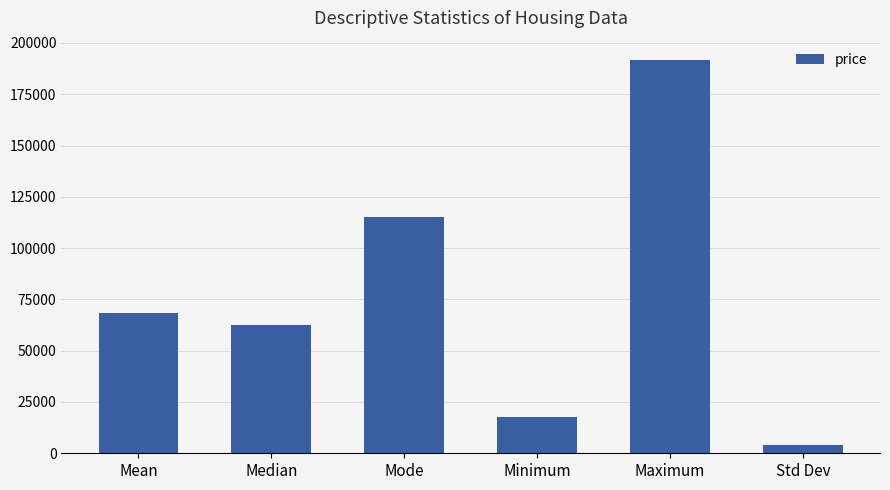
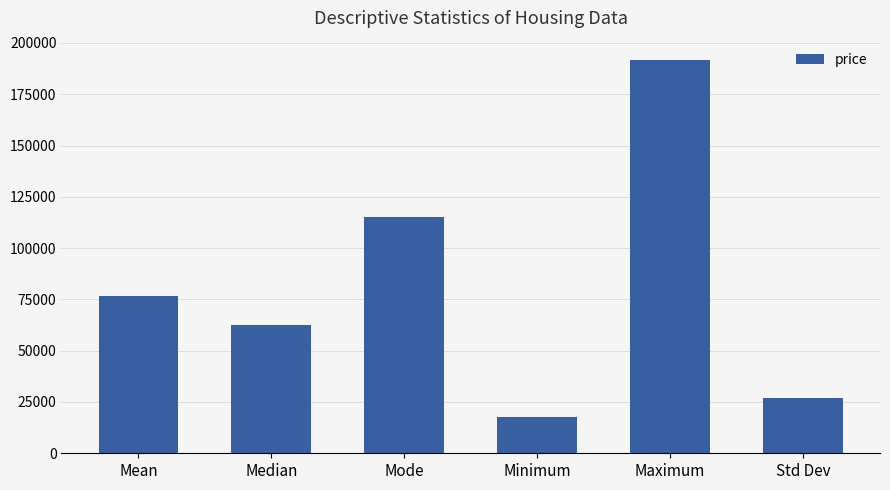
Mean: 68000 -> 76000
Std Dev: 4000 -> 27000
